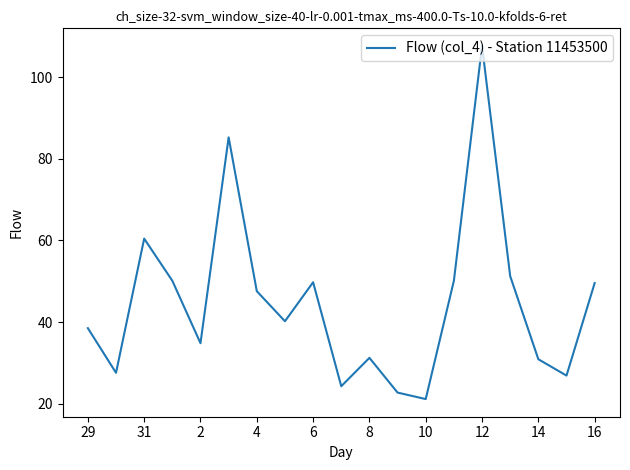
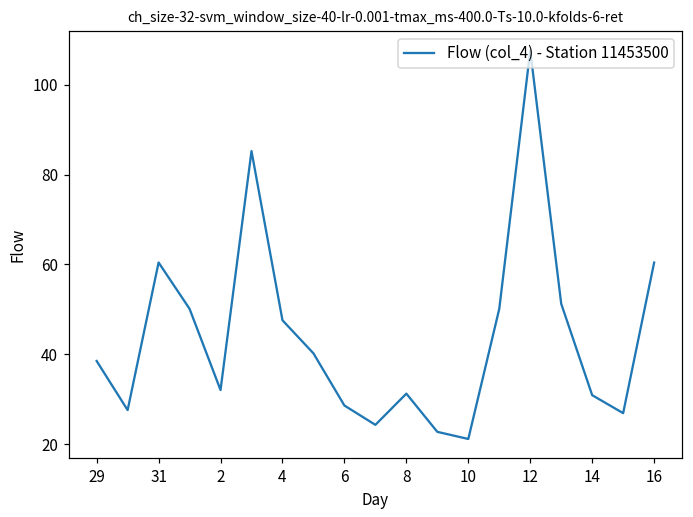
2: 35 -> 32
6: 50 -> 29
16: 50 -> 60
